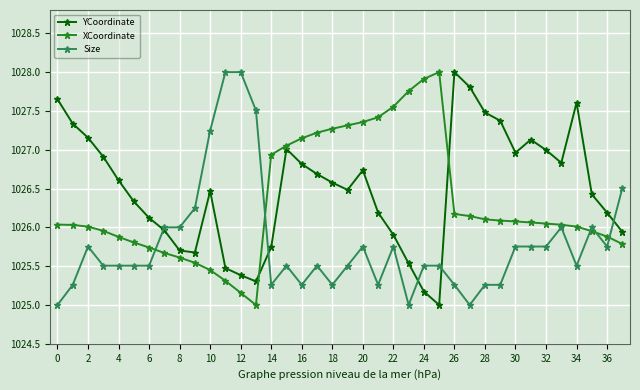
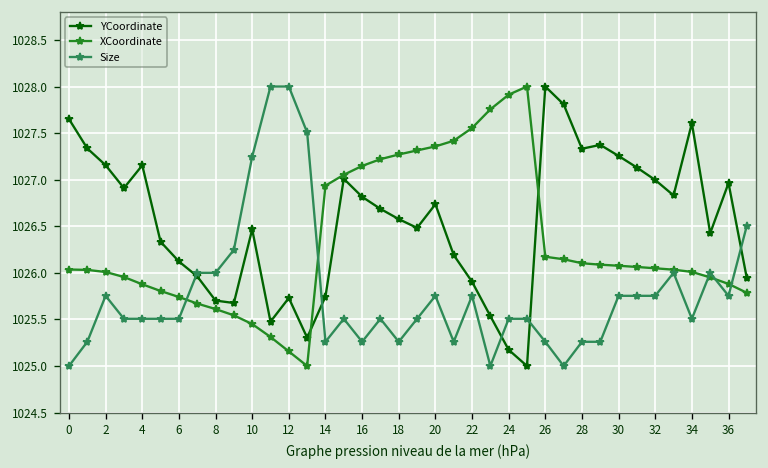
YCoordinate, 4: 1026.6 -> 1027.2
YCoordinate, 12: 1025.4 -> 1025.7
YCoordinate, 28: 1027.5 -> 1027.3
YCoordinate, 30: 1027.0 -> 1027.3
YCoordinate, 36: 1026.2 -> 1027.0
